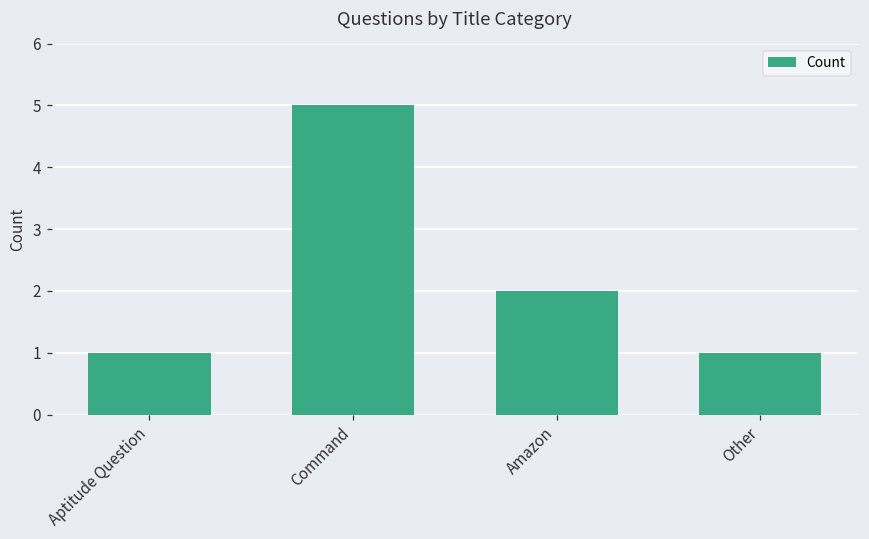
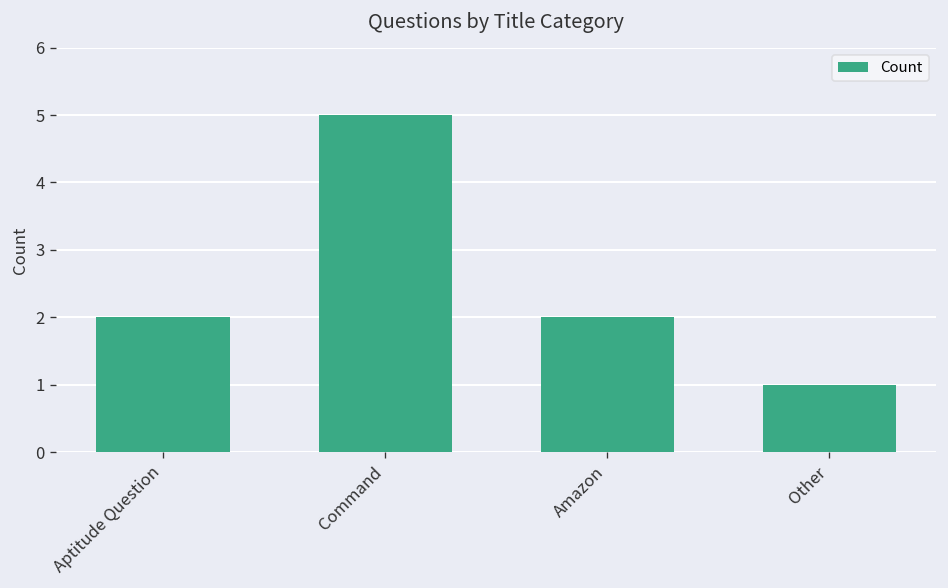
Aptitude Question: 1 -> 2
